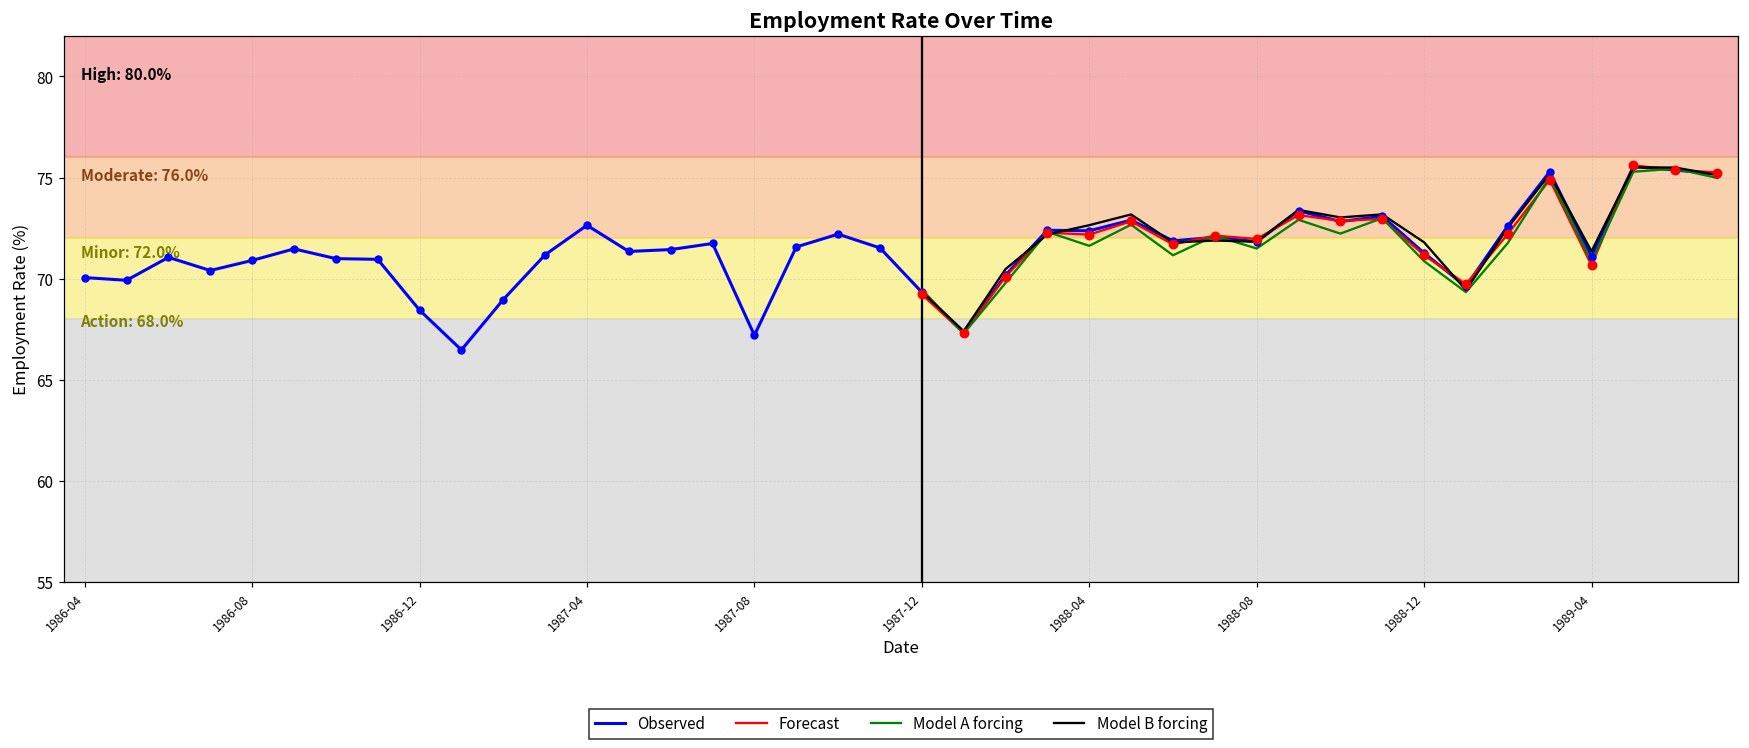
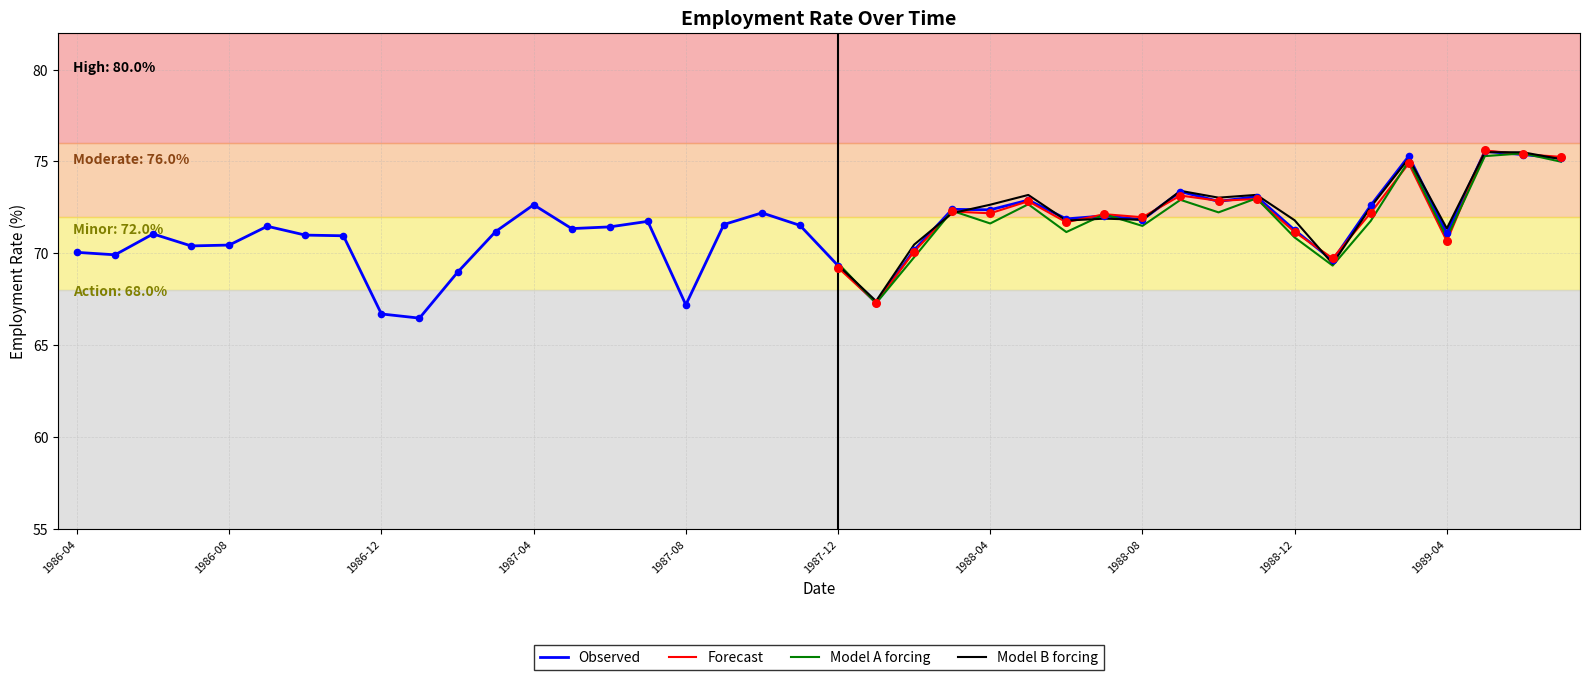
Observed, 1986-08: 70.9 -> 70.4
Observed, 1986-12: 68.4 -> 66.7
